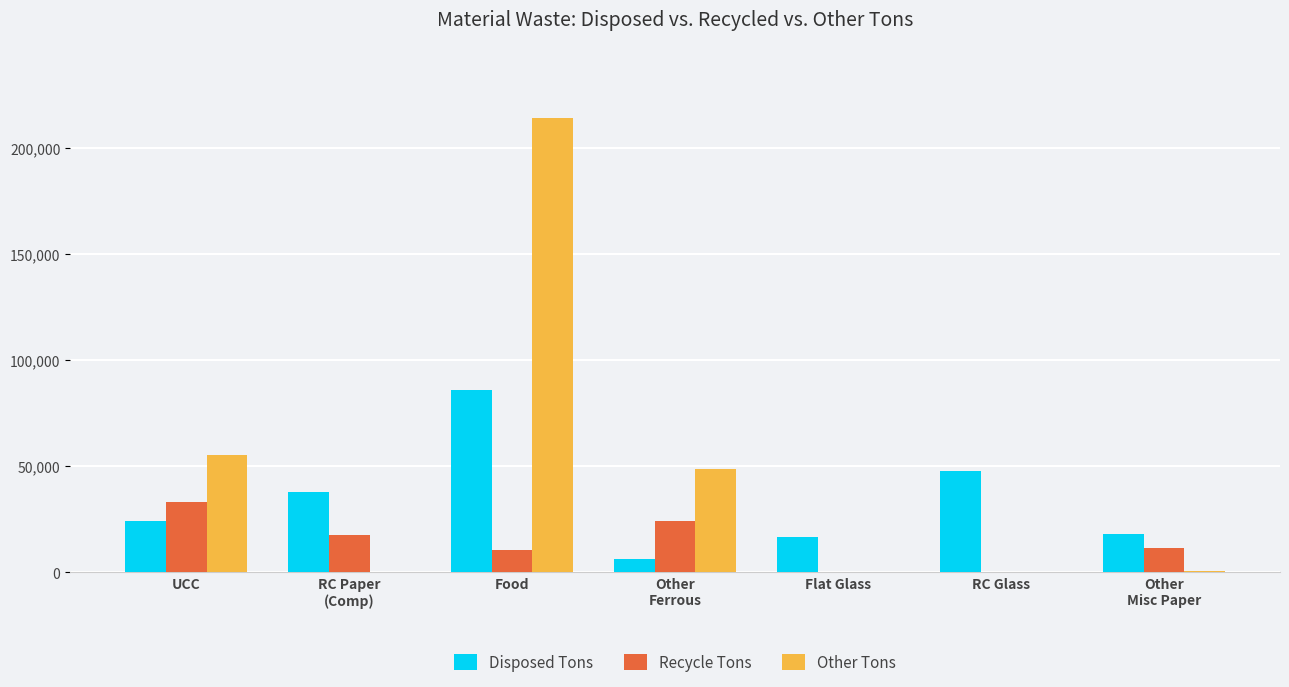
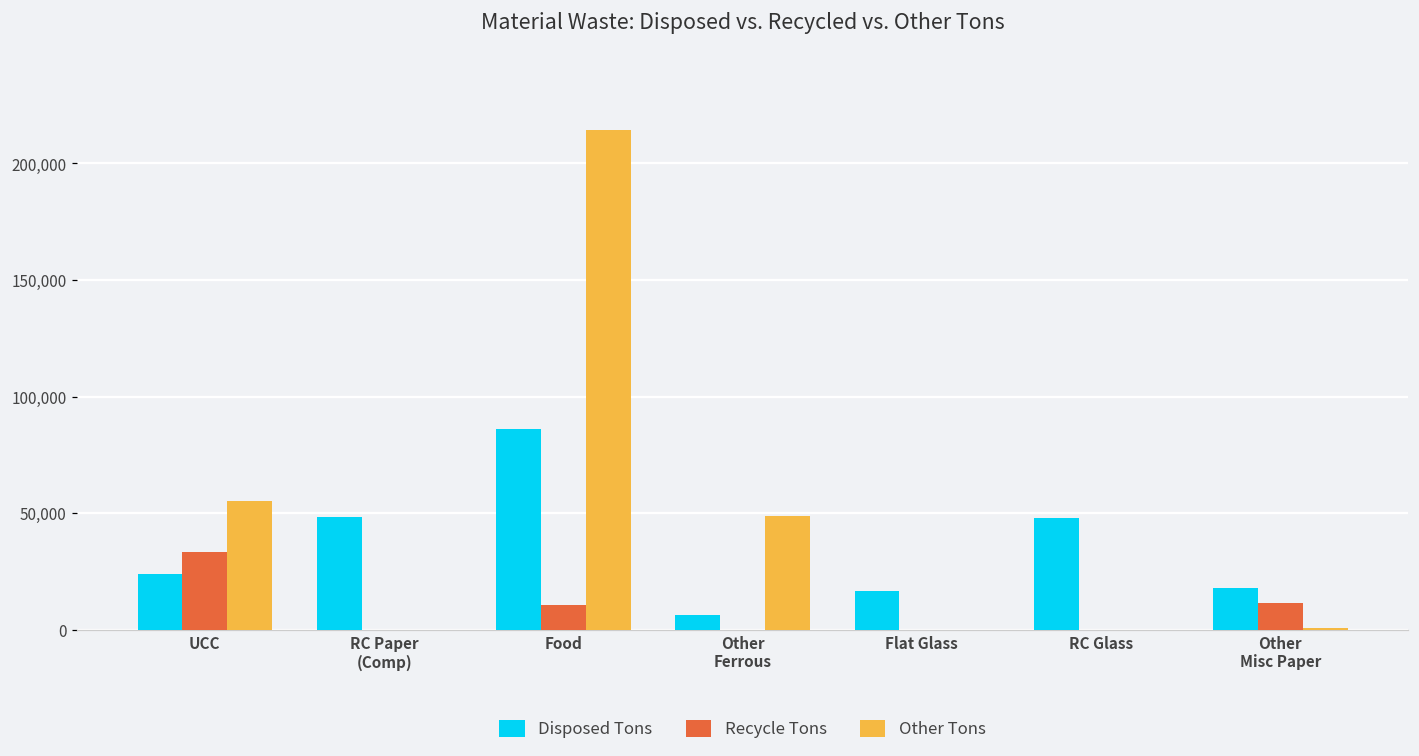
Disposed Tons, RC Paper (Comp): 38,000 -> 48,000
Recycle Tons, RC Paper (Comp): 18,000 -> 0
Recycle Tons, Other Ferrous: 24,000 -> 0
